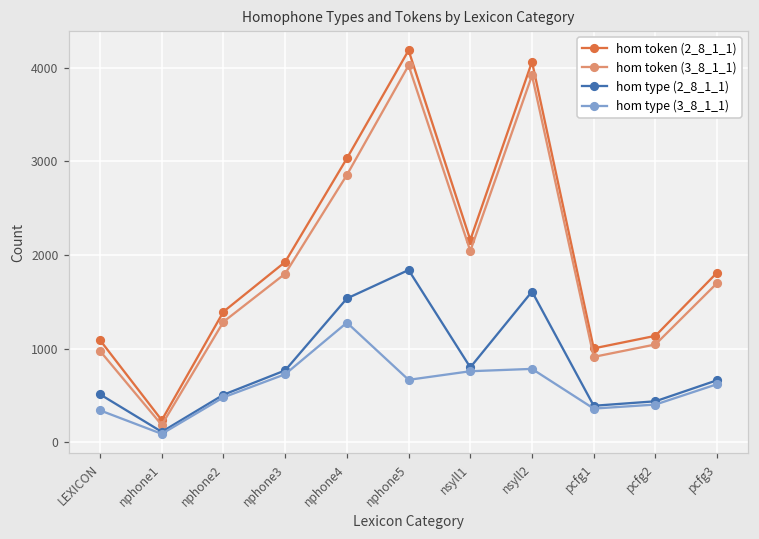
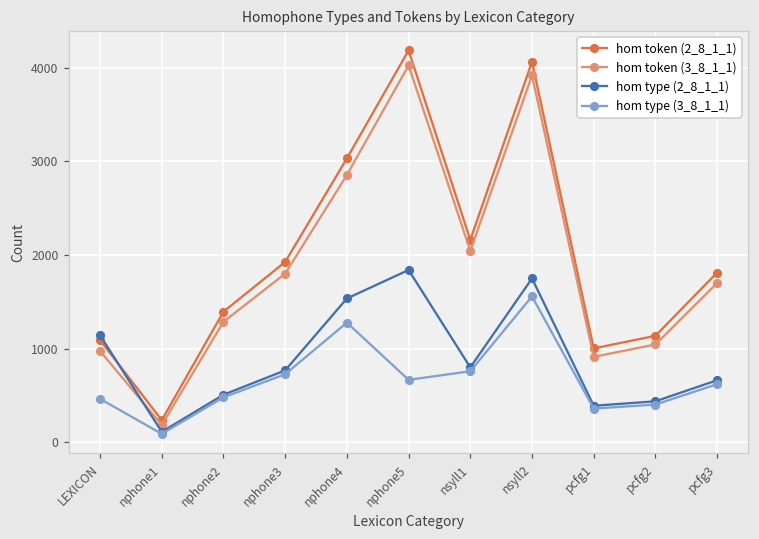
hom type (2_8_1_1), LEXICON: 500 -> 1100
hom type (3_8_1_1), LEXICON: 300 -> 500
hom type (2_8_1_1), nsyll2: 1600 -> 1700
hom type (3_8_1_1), nsyll2: 800 -> 1600
